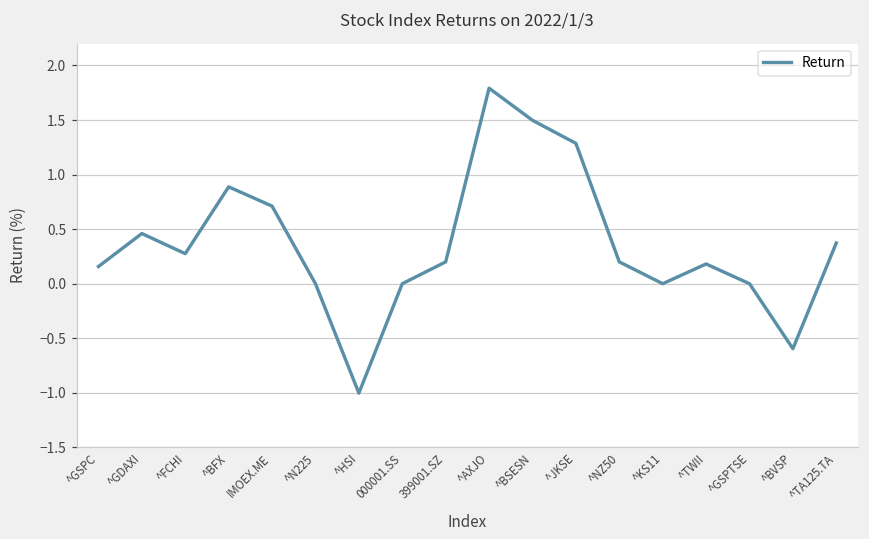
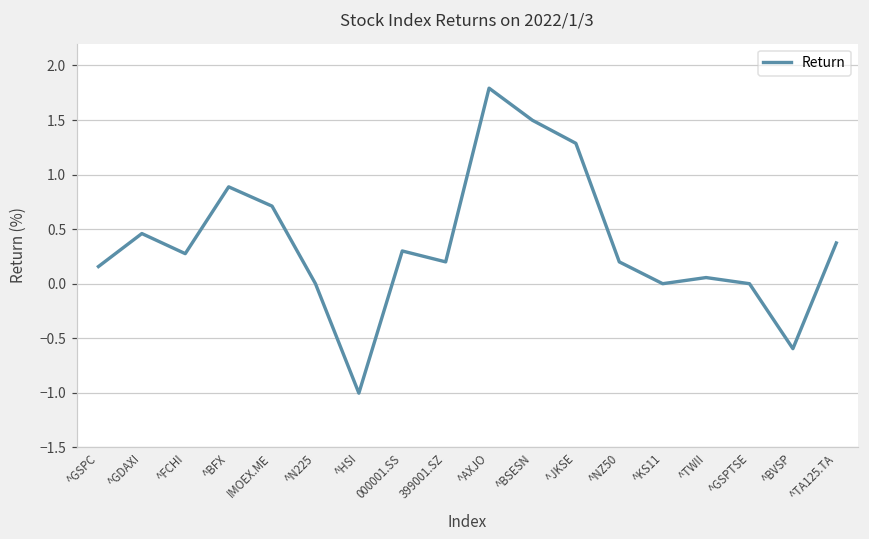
000001.SS: 0.0 -> 0.3
^TWII: 0.2 -> 0.1
